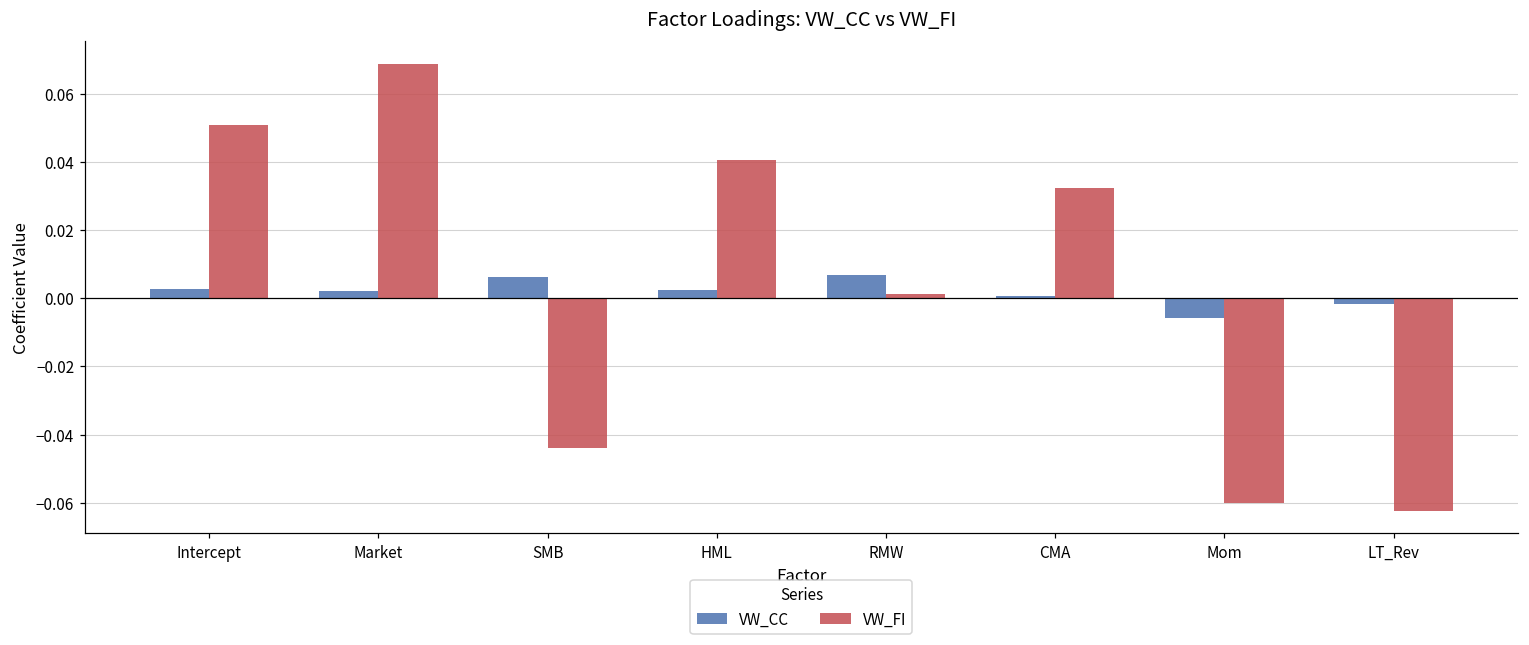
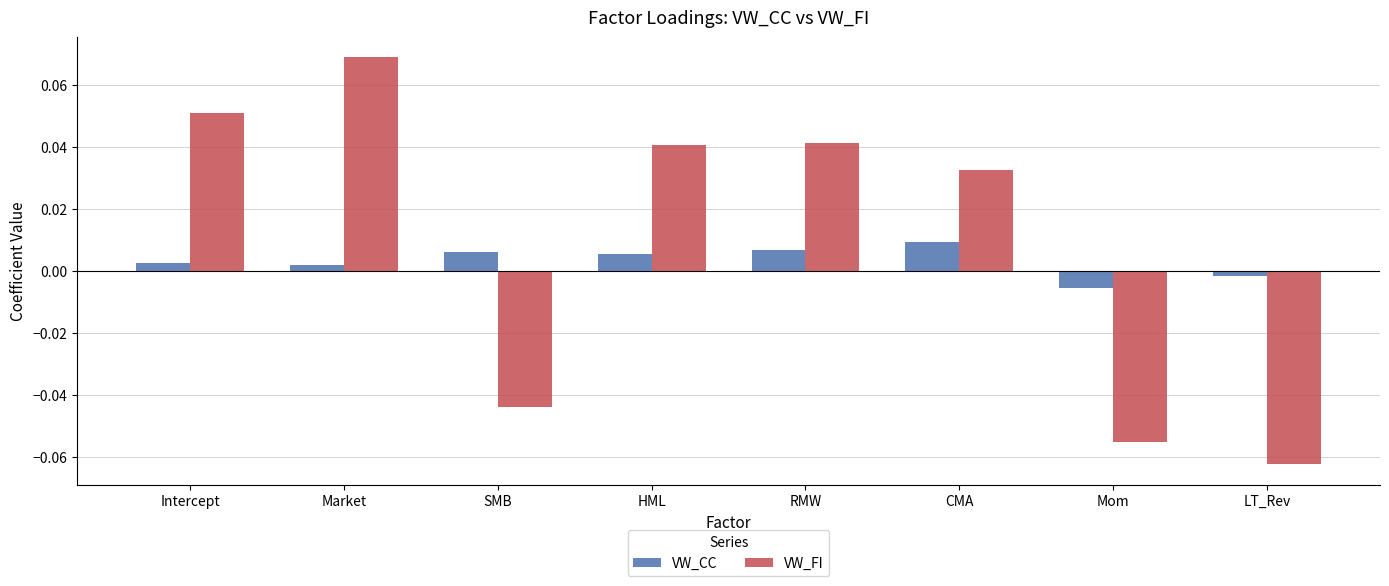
VW_CC, HML: 0.002 -> 0.005
VW_FI, RMW: 0.001 -> 0.041
VW_CC, CMA: 0.001 -> 0.009
VW_FI, Mom: -0.060 -> -0.055
